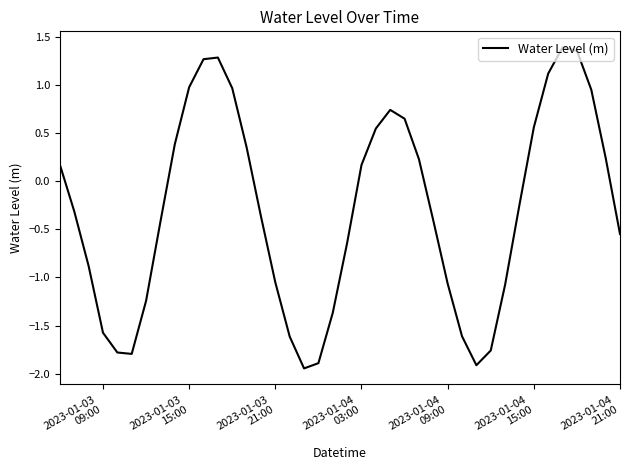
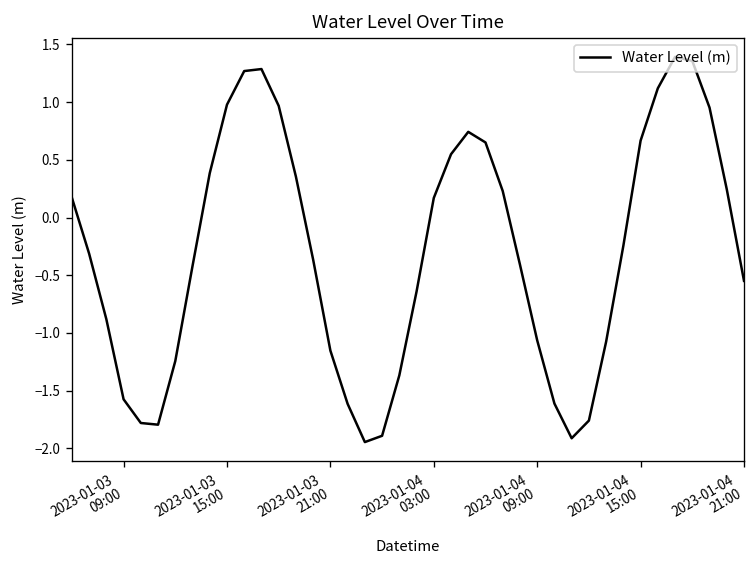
2023-01-03 21:00: -1.1 -> -1.2
2023-01-04 15:00: 0.6 -> 0.7
